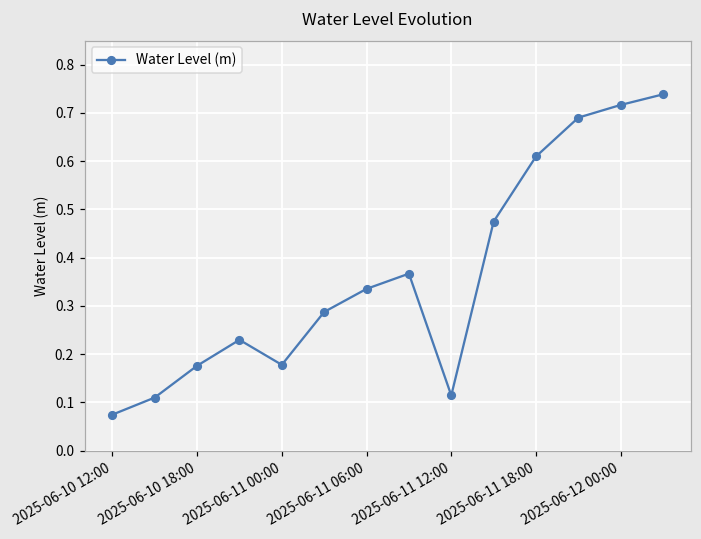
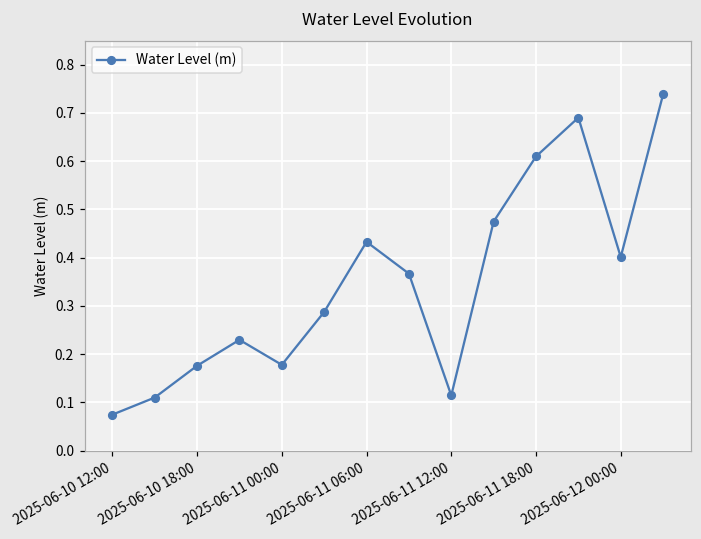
2025-06-11 06:00: 0.34 -> 0.43
2025-06-12 00:00: 0.72 -> 0.40
